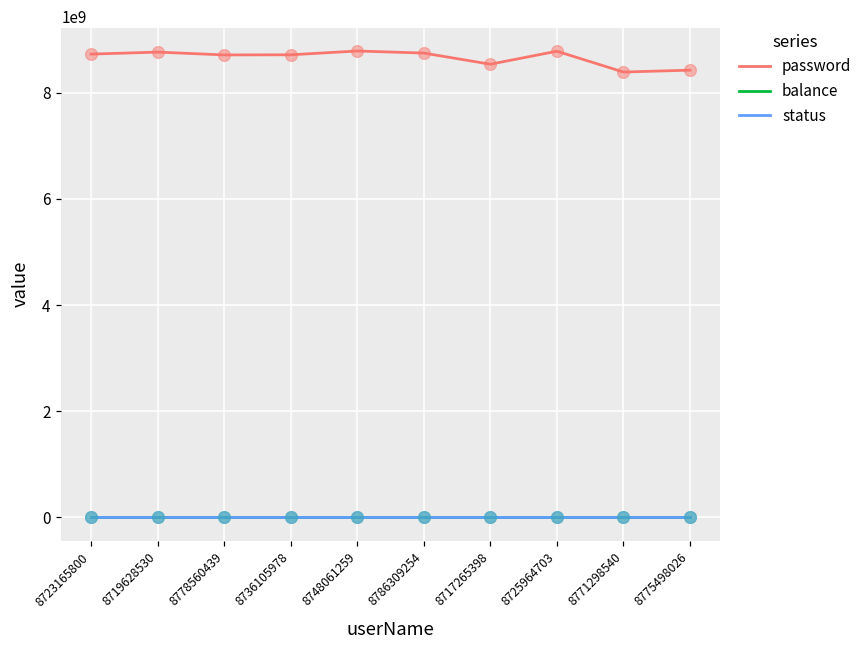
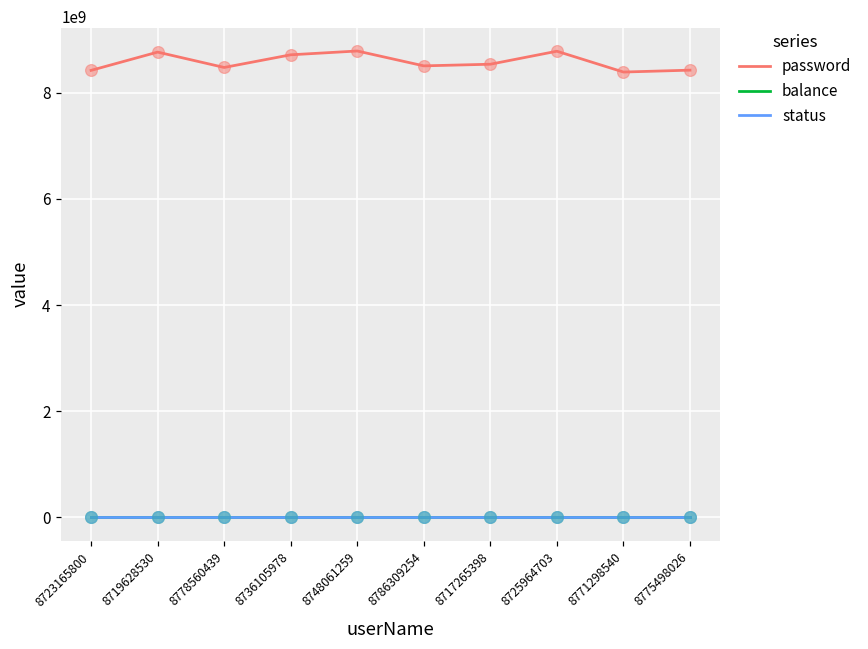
password, 8723165800: 8700000000 -> 8400000000
password, 8778560439: 8700000000 -> 8500000000
password, 8786309254: 8800000000 -> 8500000000
